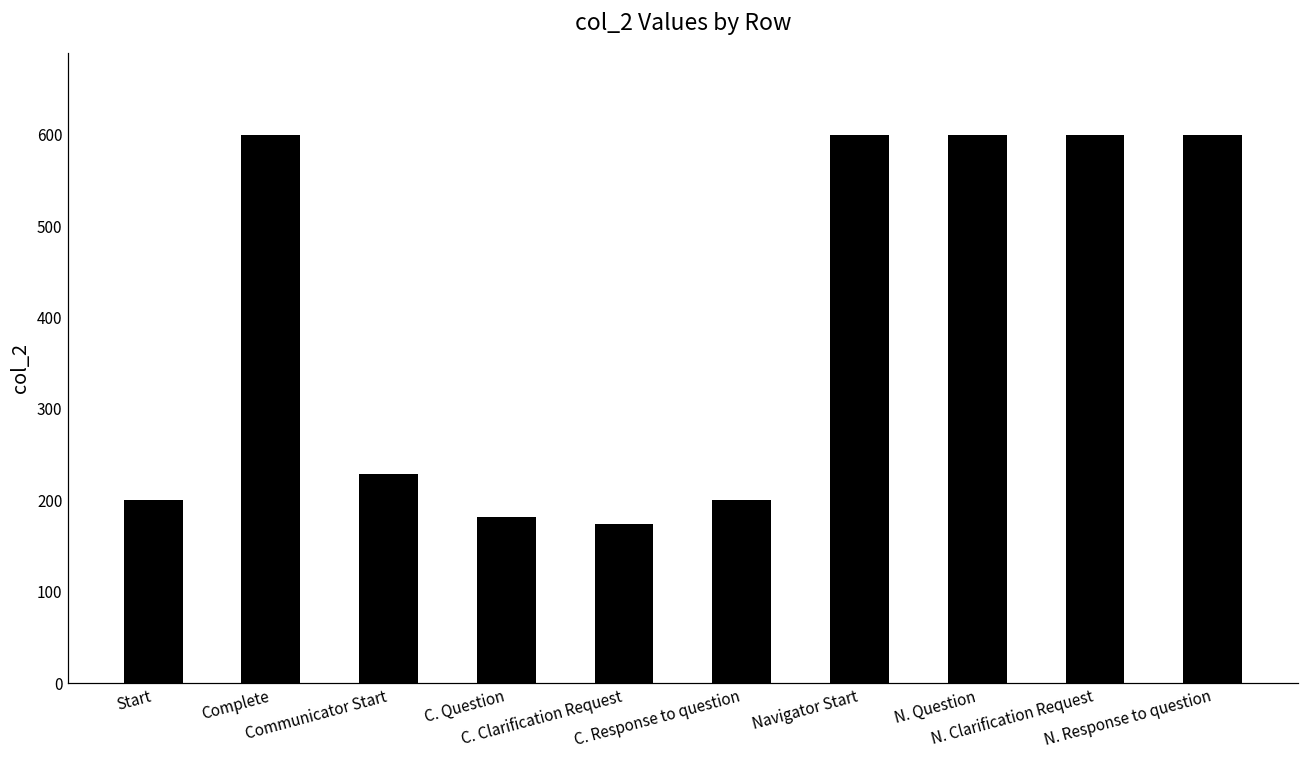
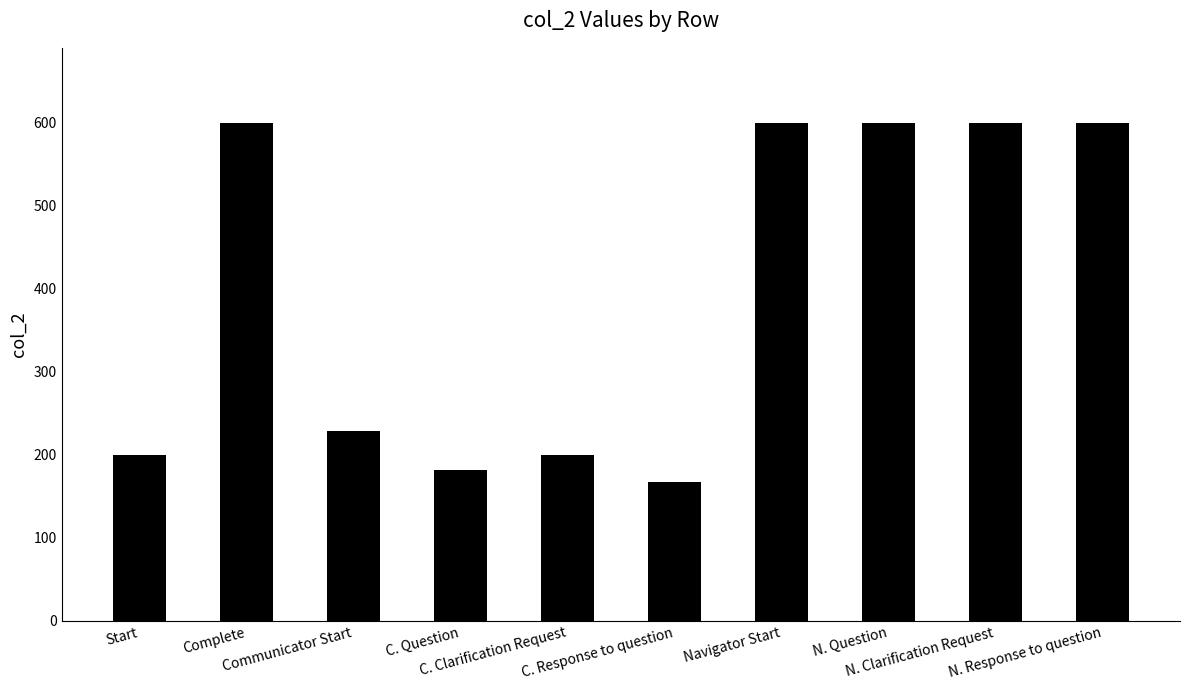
C. Clarification Request: 170 -> 200
C. Response to question: 200 -> 170
